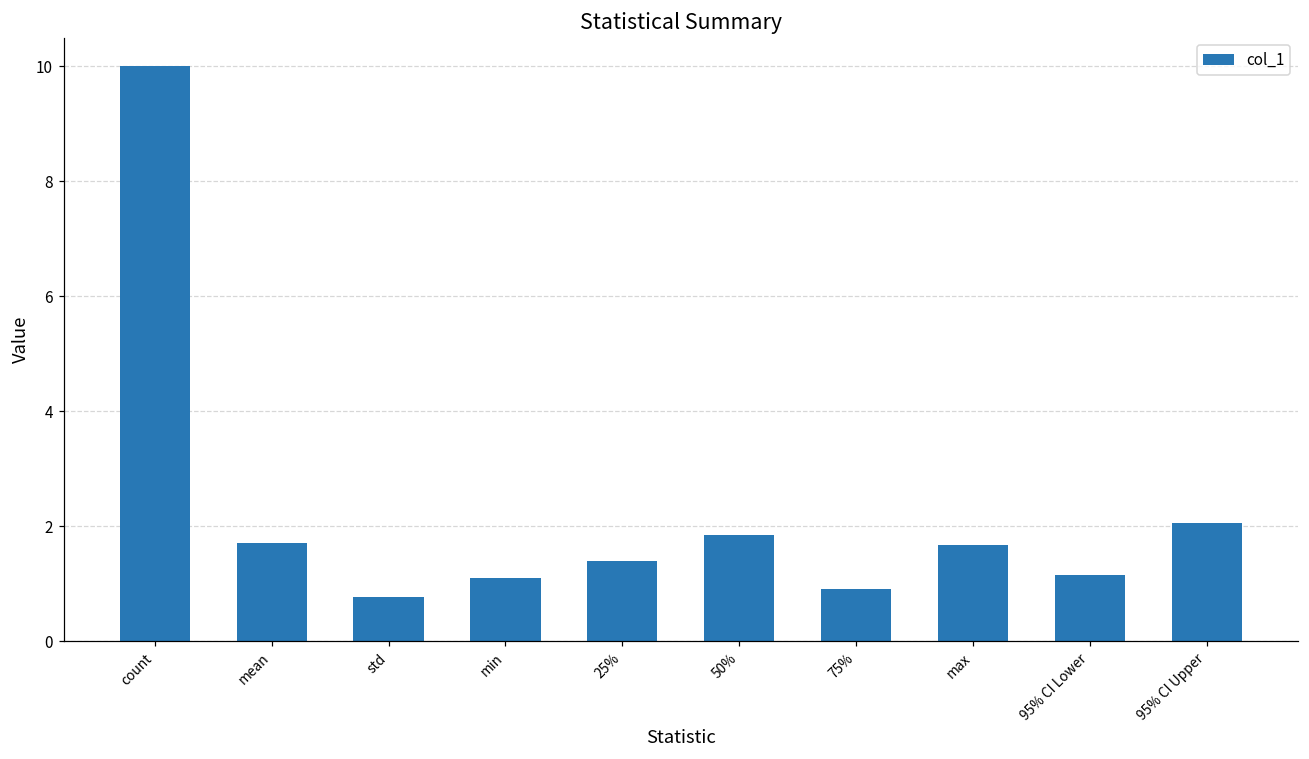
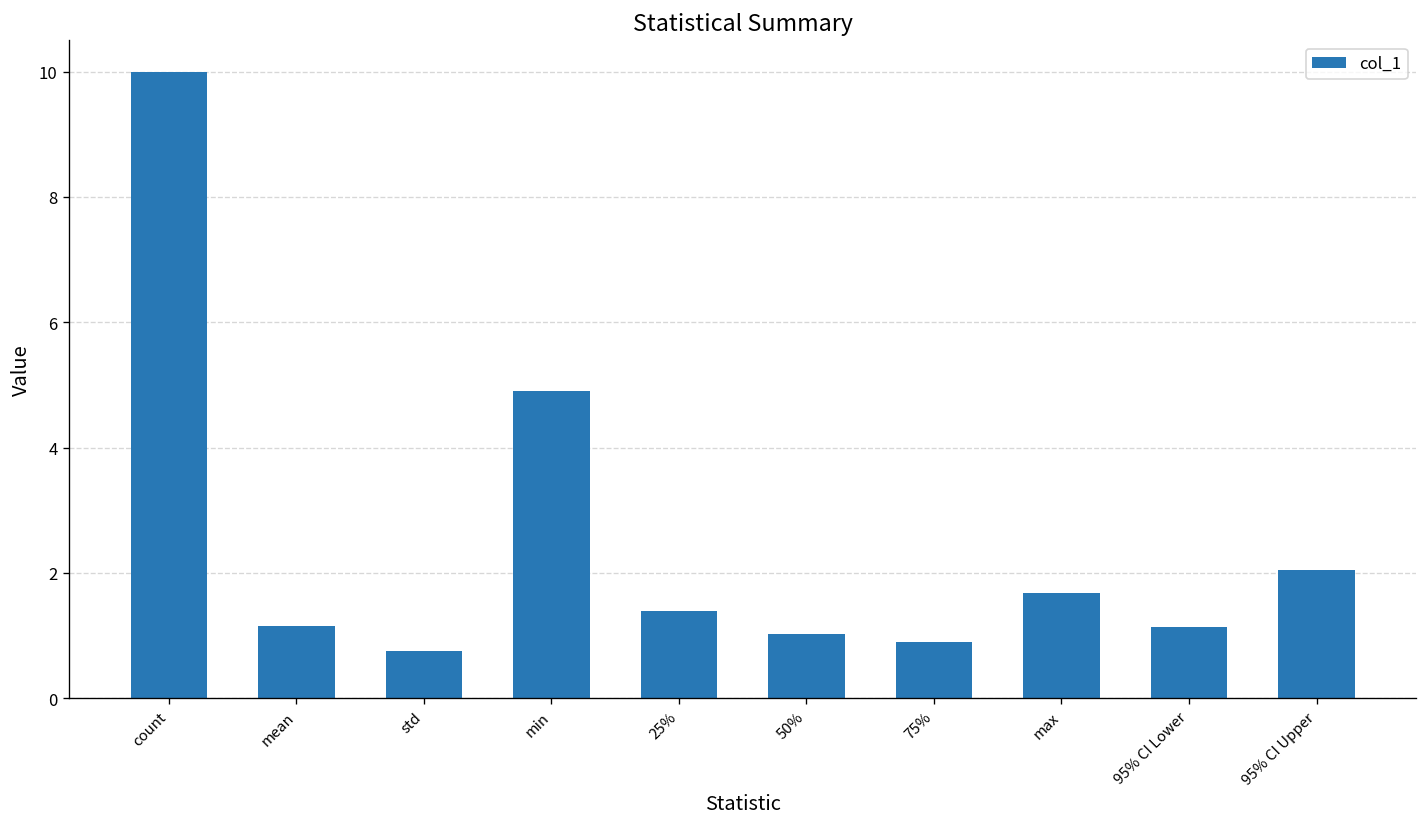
mean: 1.7 -> 1.1
min: 1.1 -> 4.9
50%: 1.8 -> 1.0
